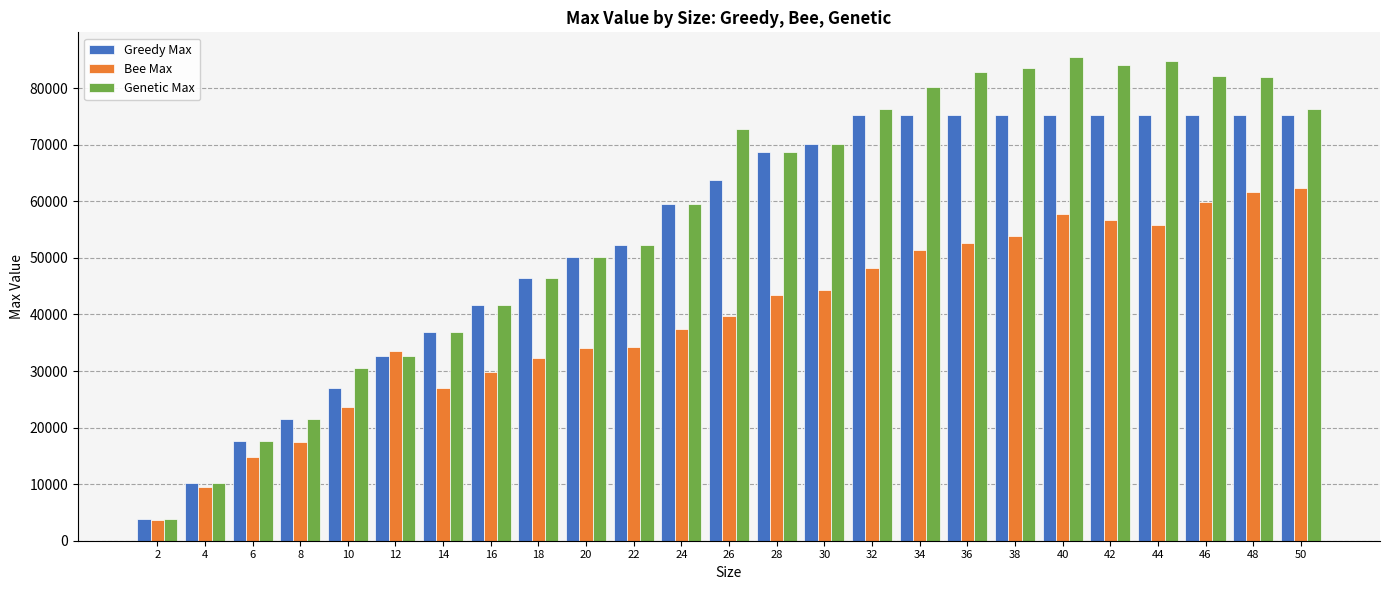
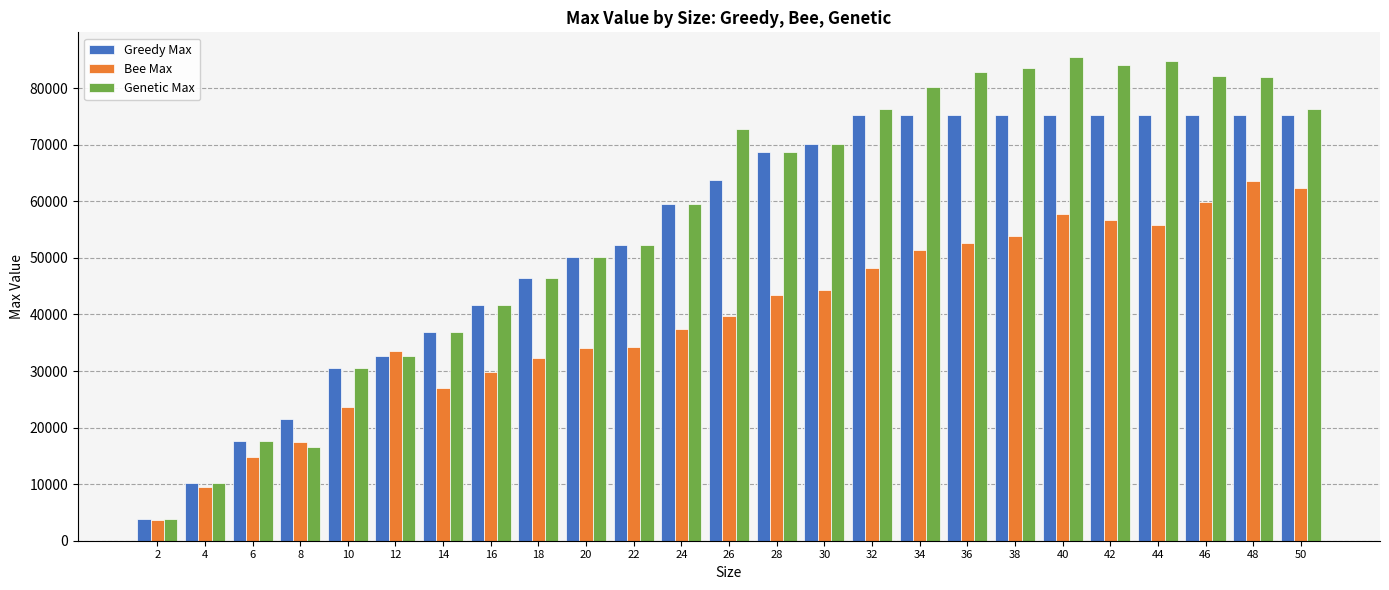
Genetic Max, 8: 22000 -> 17000
Greedy Max, 10: 27000 -> 31000
Bee Max, 48: 62000 -> 64000
